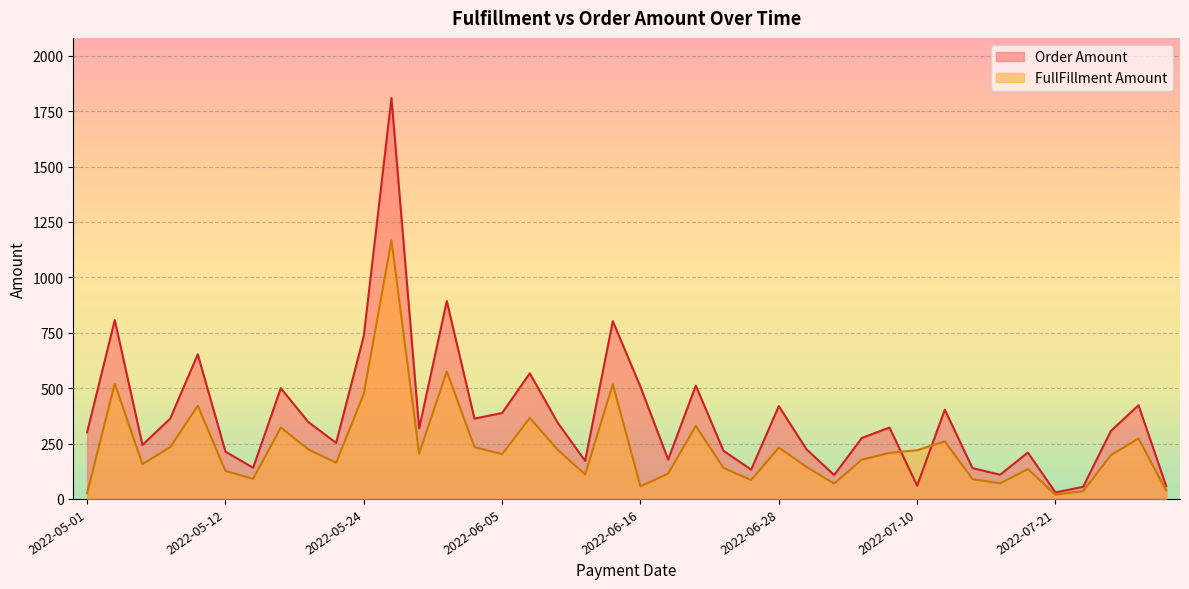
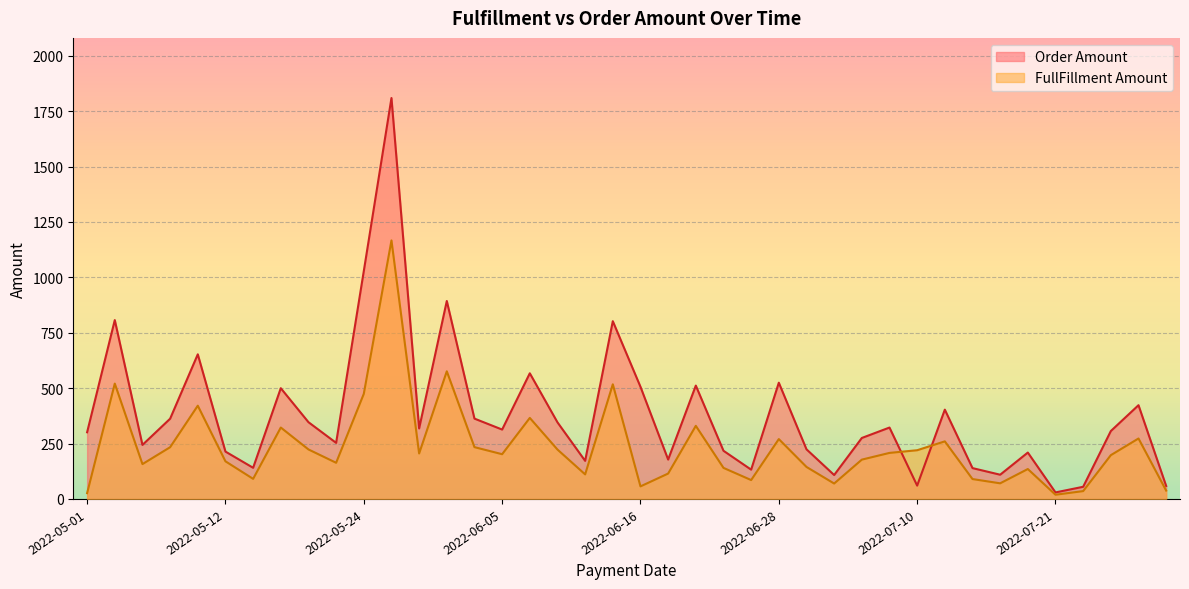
FullFillment Amount, 2022-05-12: 130 -> 170
Order Amount, 2022-05-24: 740 -> 1030
Order Amount, 2022-06-05: 390 -> 310
Order Amount, 2022-06-28: 420 -> 520
FullFillment Amount, 2022-06-28: 230 -> 270
